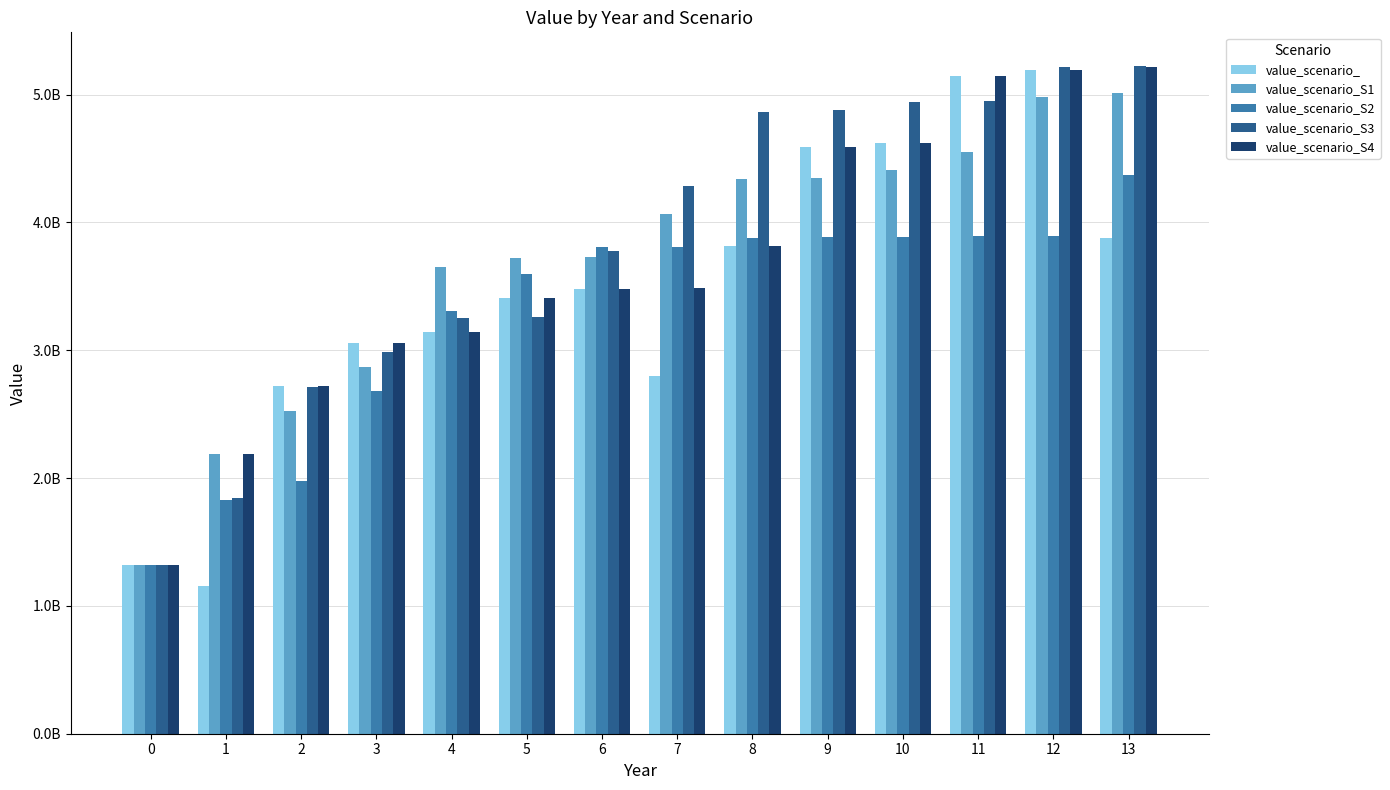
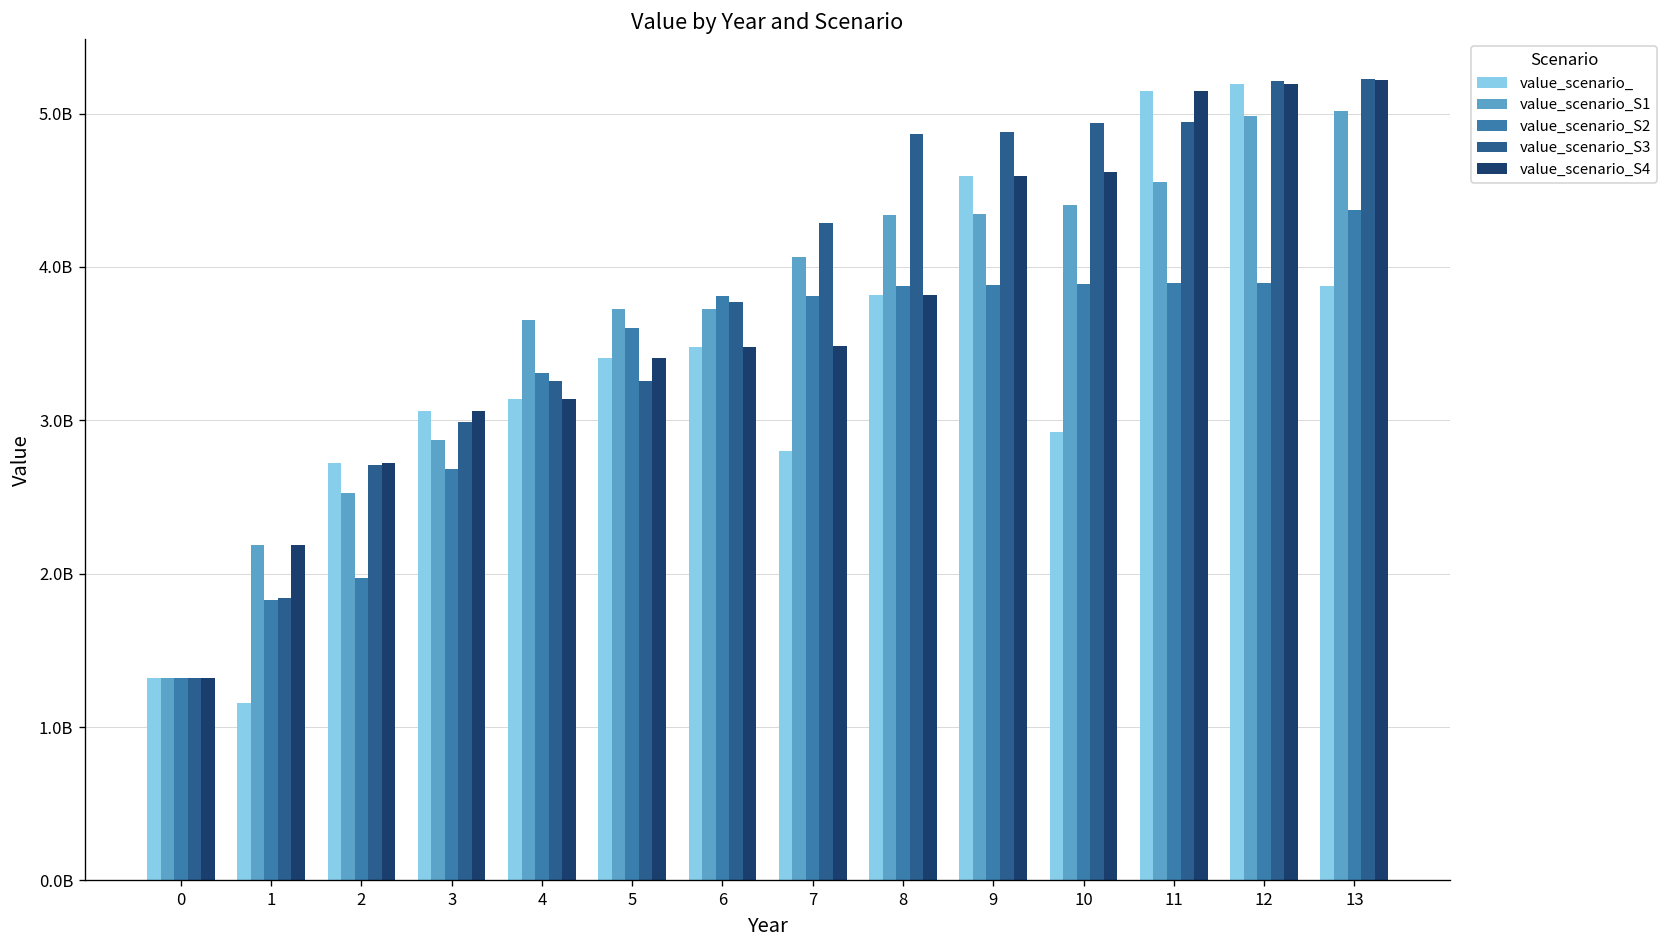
value_scenario_, 10: 4620000000 -> 2930000000
